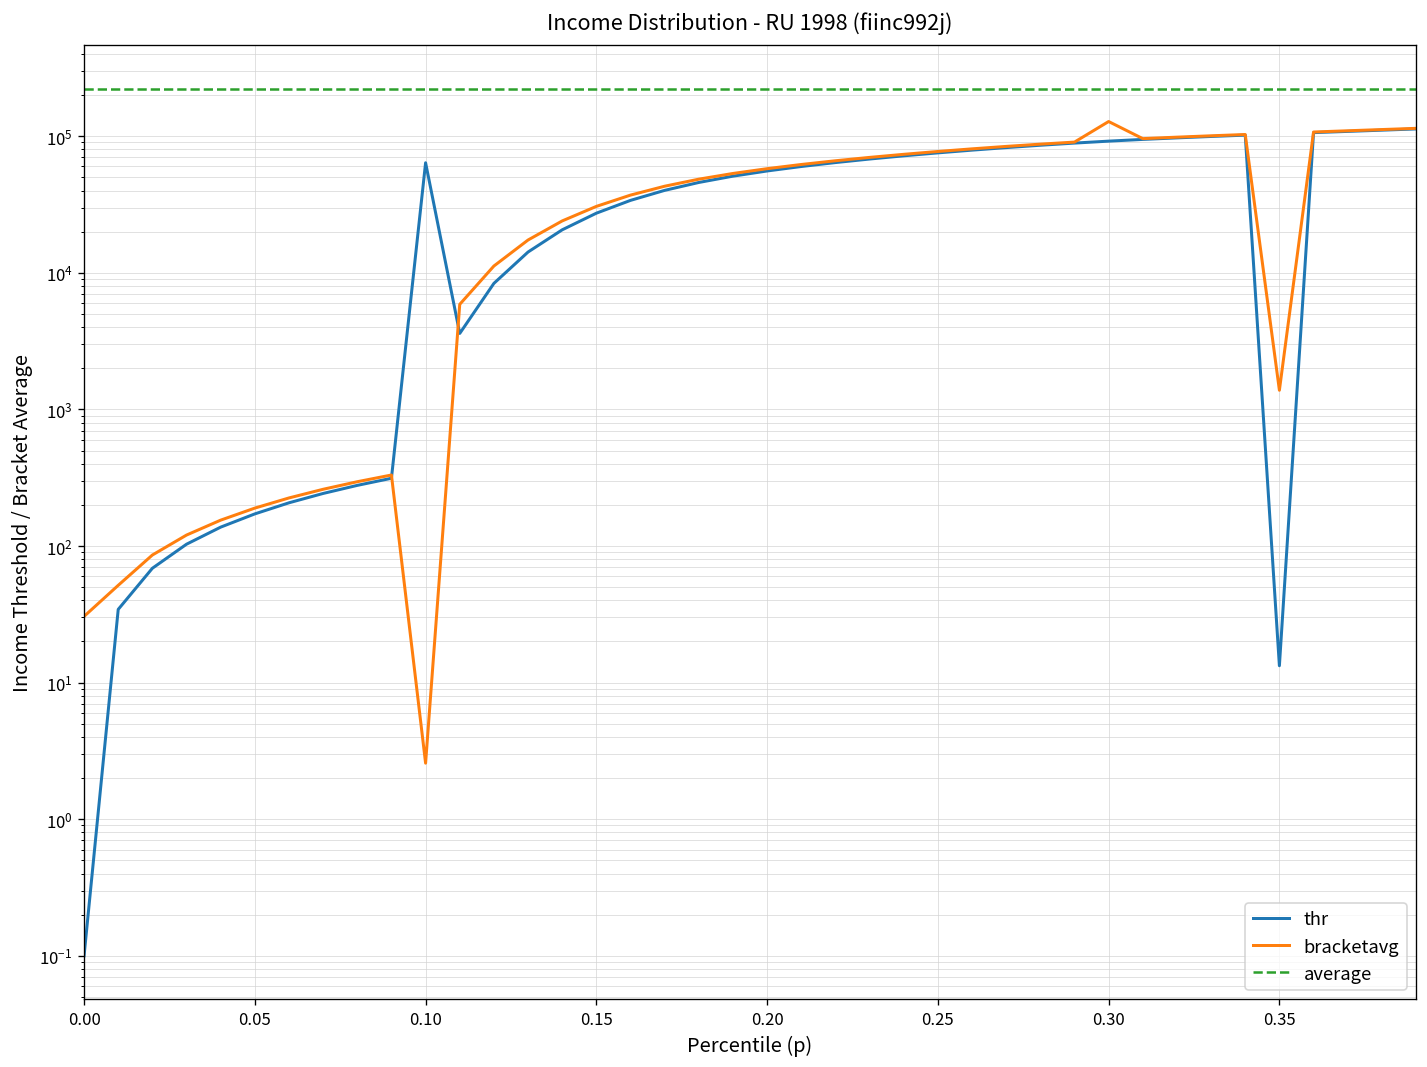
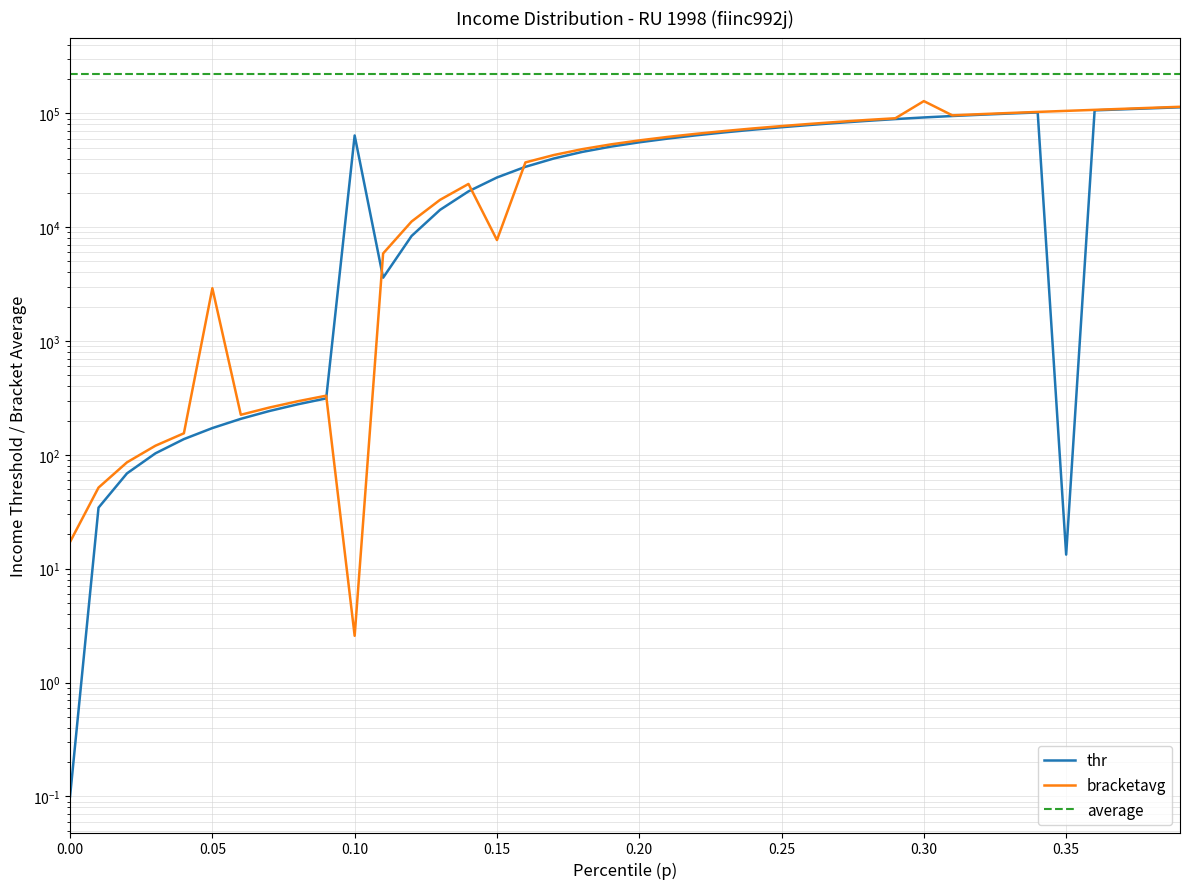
bracketavg, 0.00: 31 -> 17
bracketavg, 0.05: 190 -> 2900
bracketavg, 0.15: 31000 -> 8000
bracketavg, 0.35: 1400 -> 110000
